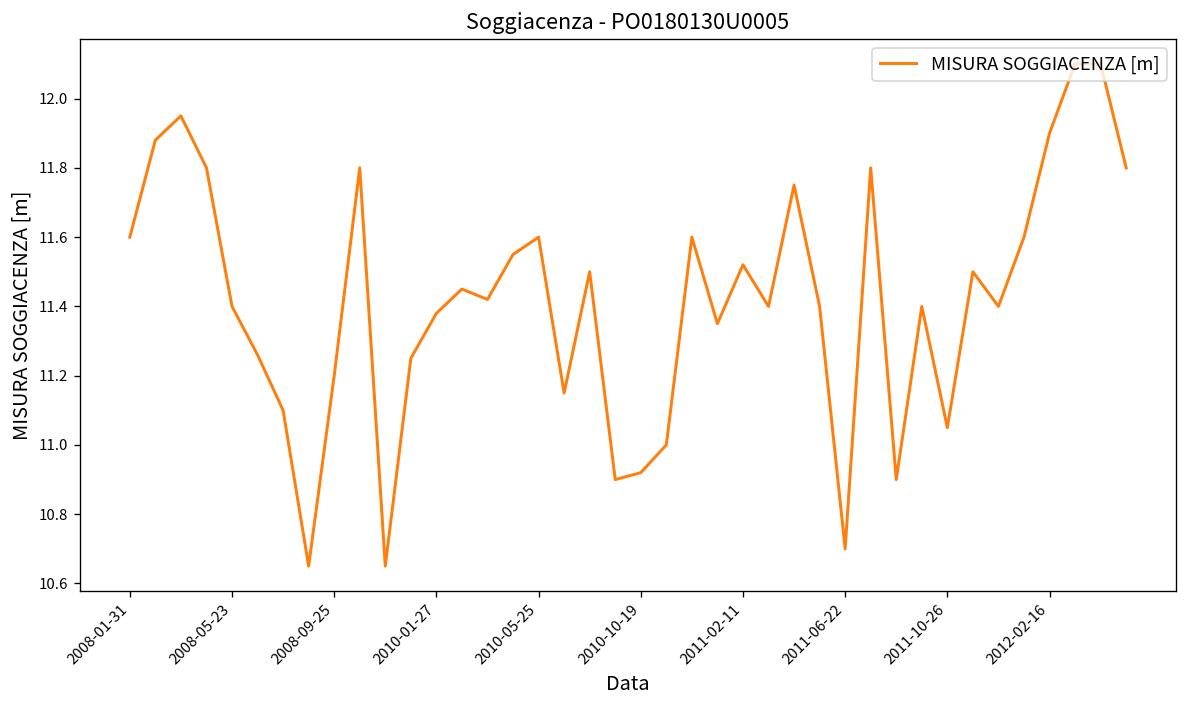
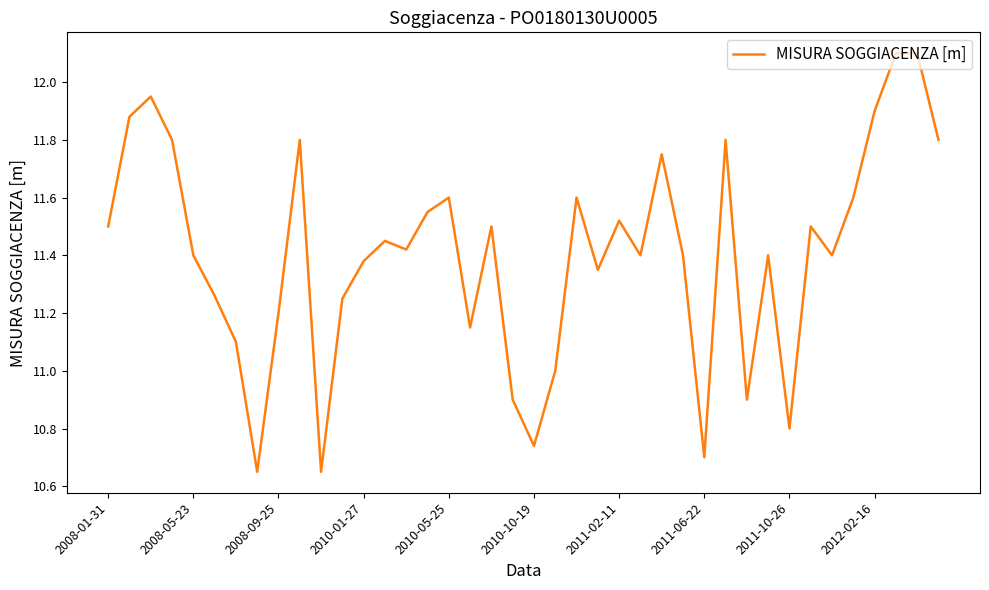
2008-01-31: 11.6 -> 11.5
2010-10-19: 10.92 -> 10.74
2011-10-26: 11.05 -> 10.80
